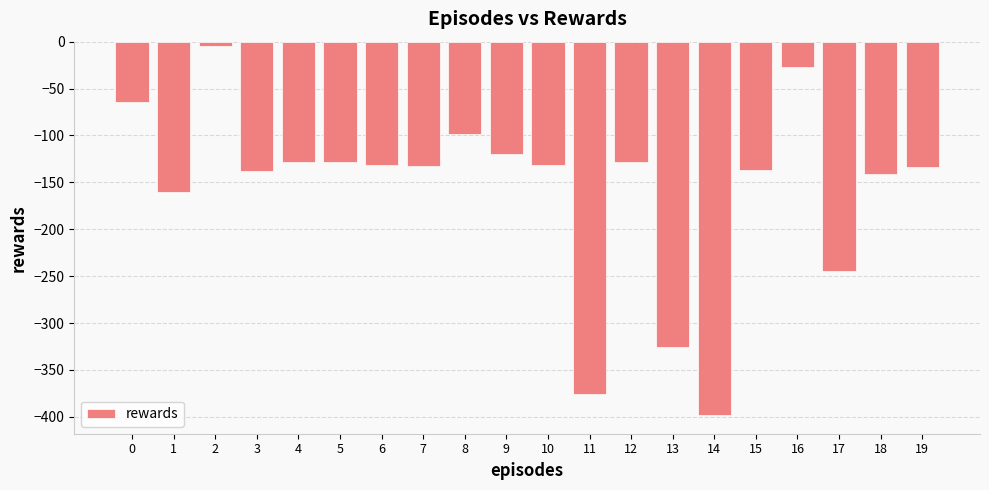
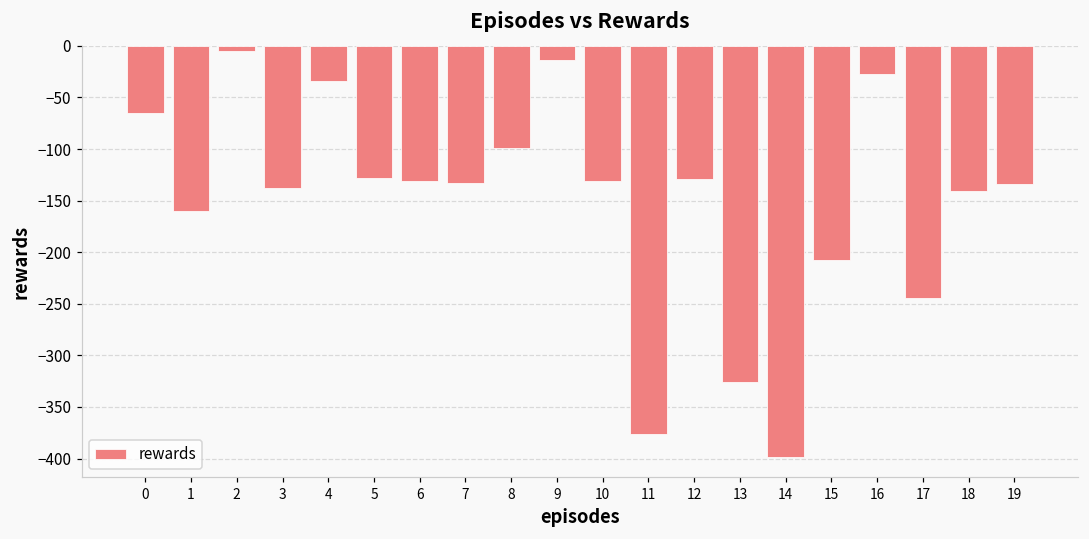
4: -130 -> -30
9: -120 -> -10
15: -140 -> -210
